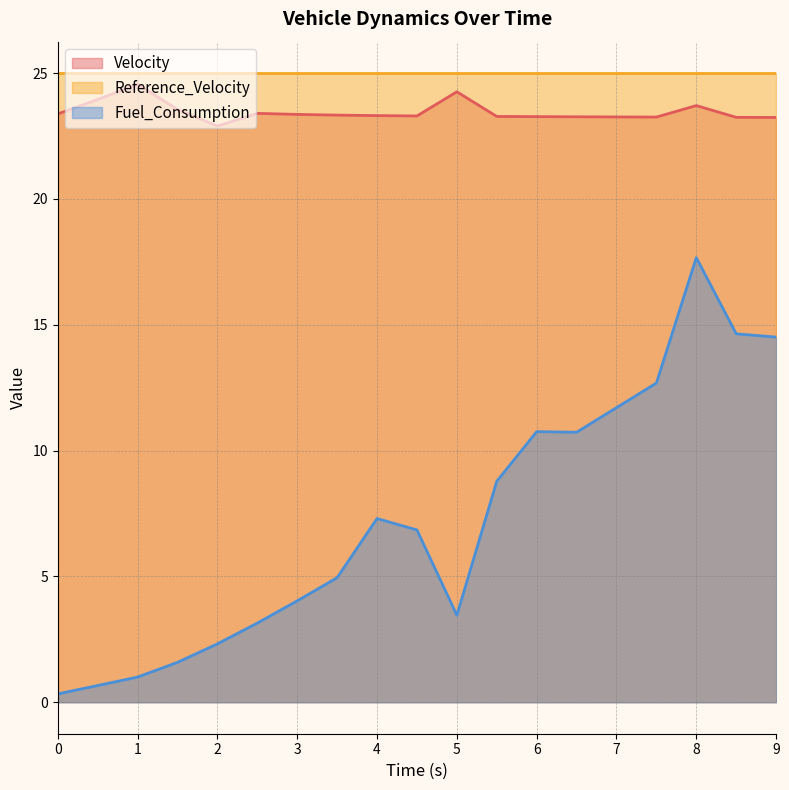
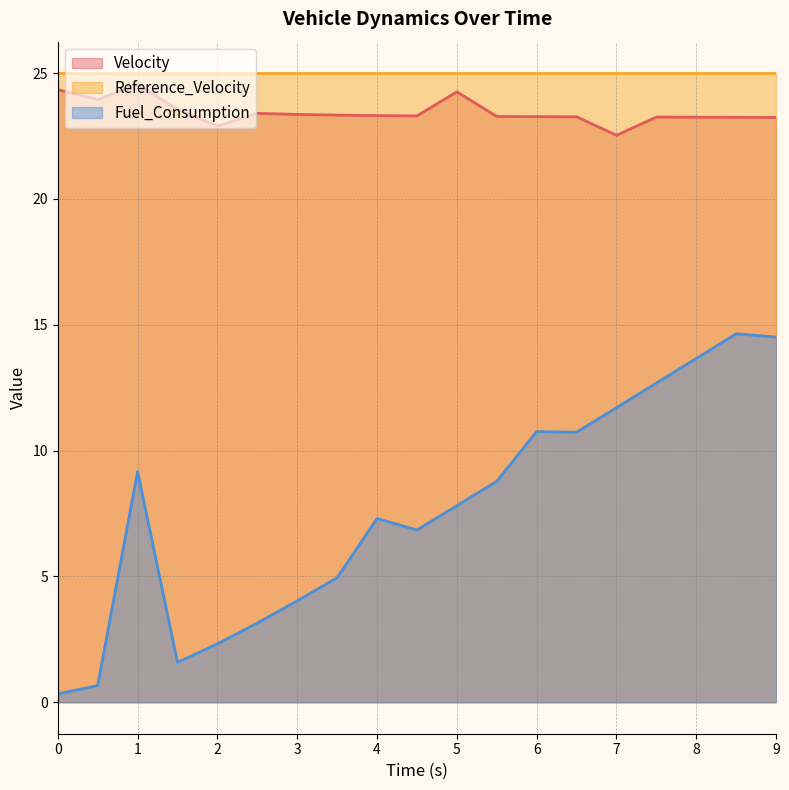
Velocity, 0: 23.4 -> 24.3
Fuel_Consumption, 1: 1.0 -> 9.2
Fuel_Consumption, 5: 3.5 -> 7.8
Velocity, 7: 23.3 -> 22.5
Velocity, 8: 23.7 -> 23.2
Fuel_Consumption, 8: 17.7 -> 13.7
